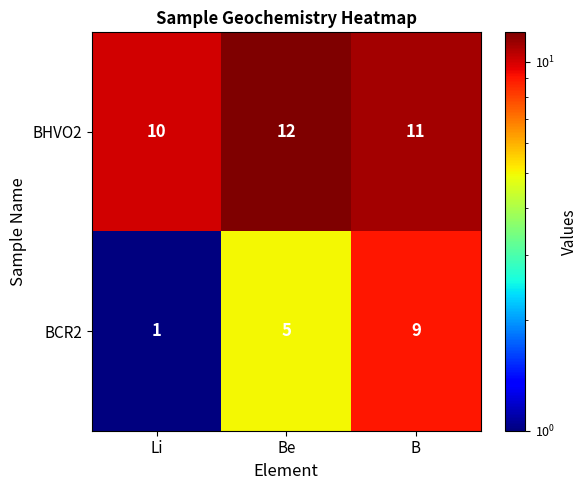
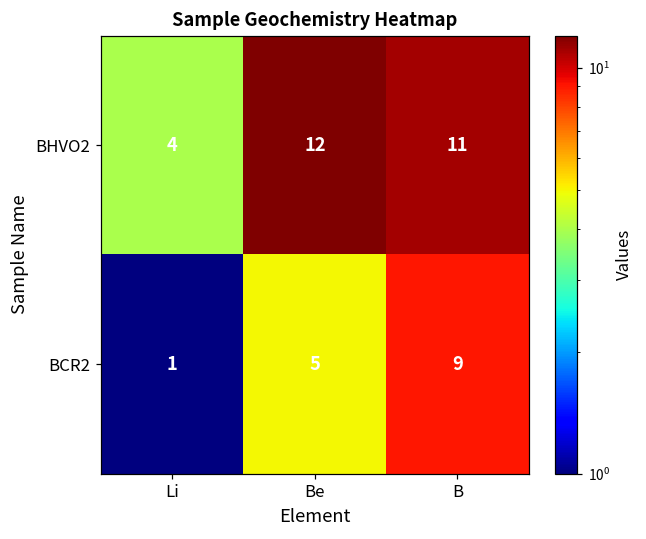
BHVO2, Li: 10 -> 4
